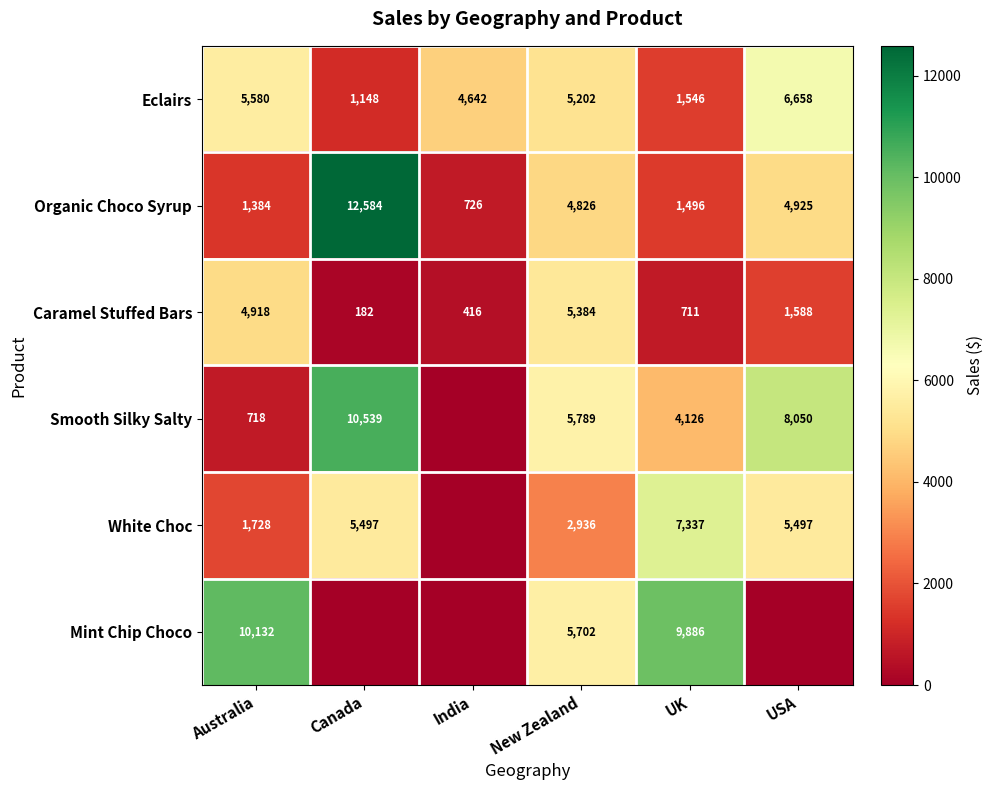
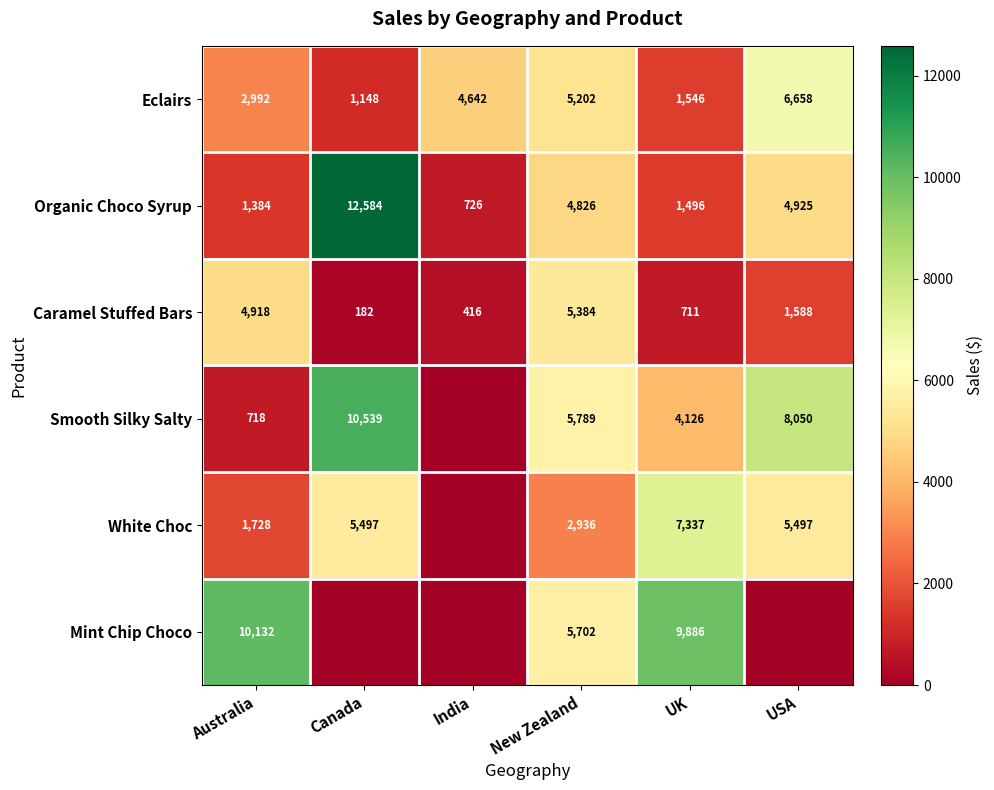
Eclairs, Australia: 5,580 -> 2,992
